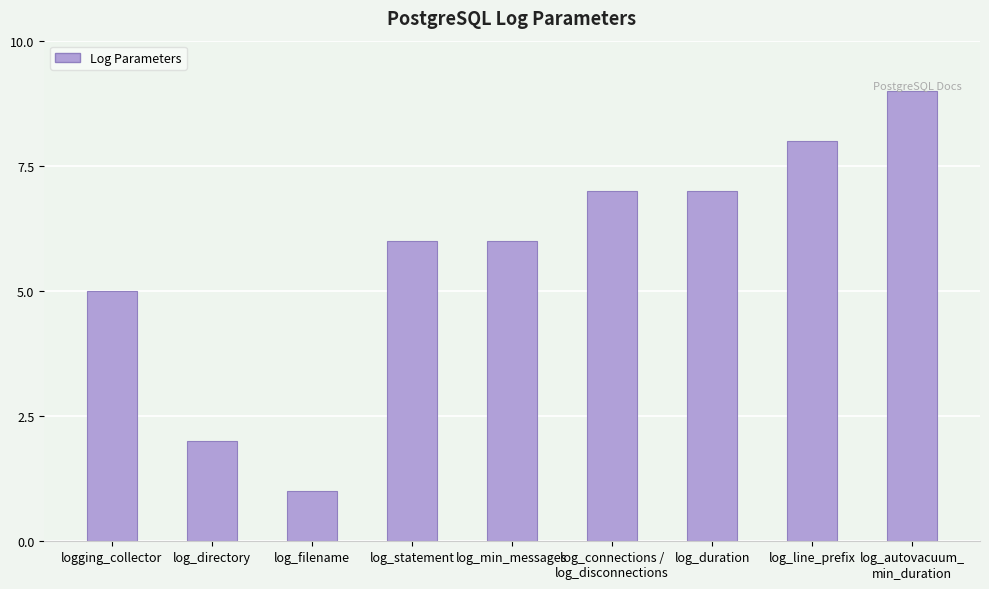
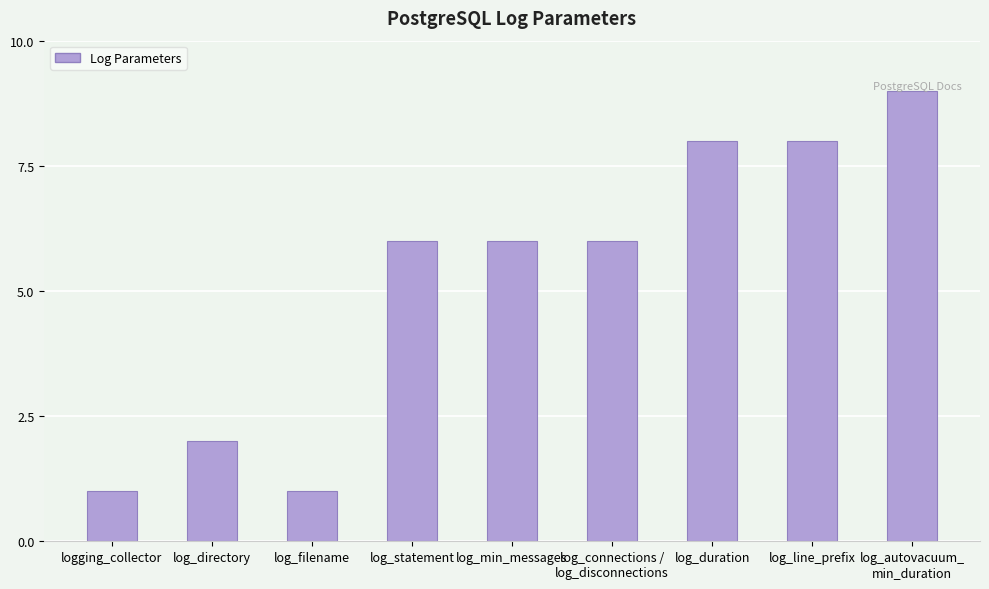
logging_collector: 5 -> 1
log_connections / log_disconnections: 7 -> 6
log_duration: 7 -> 8
